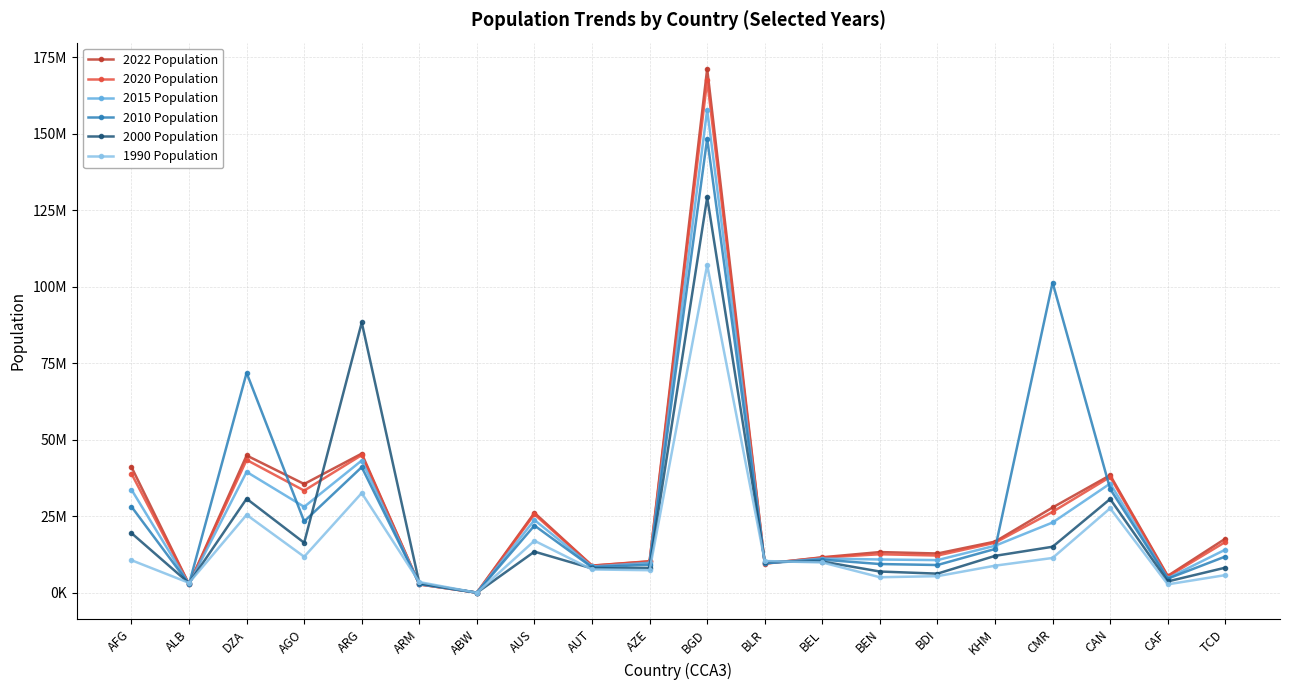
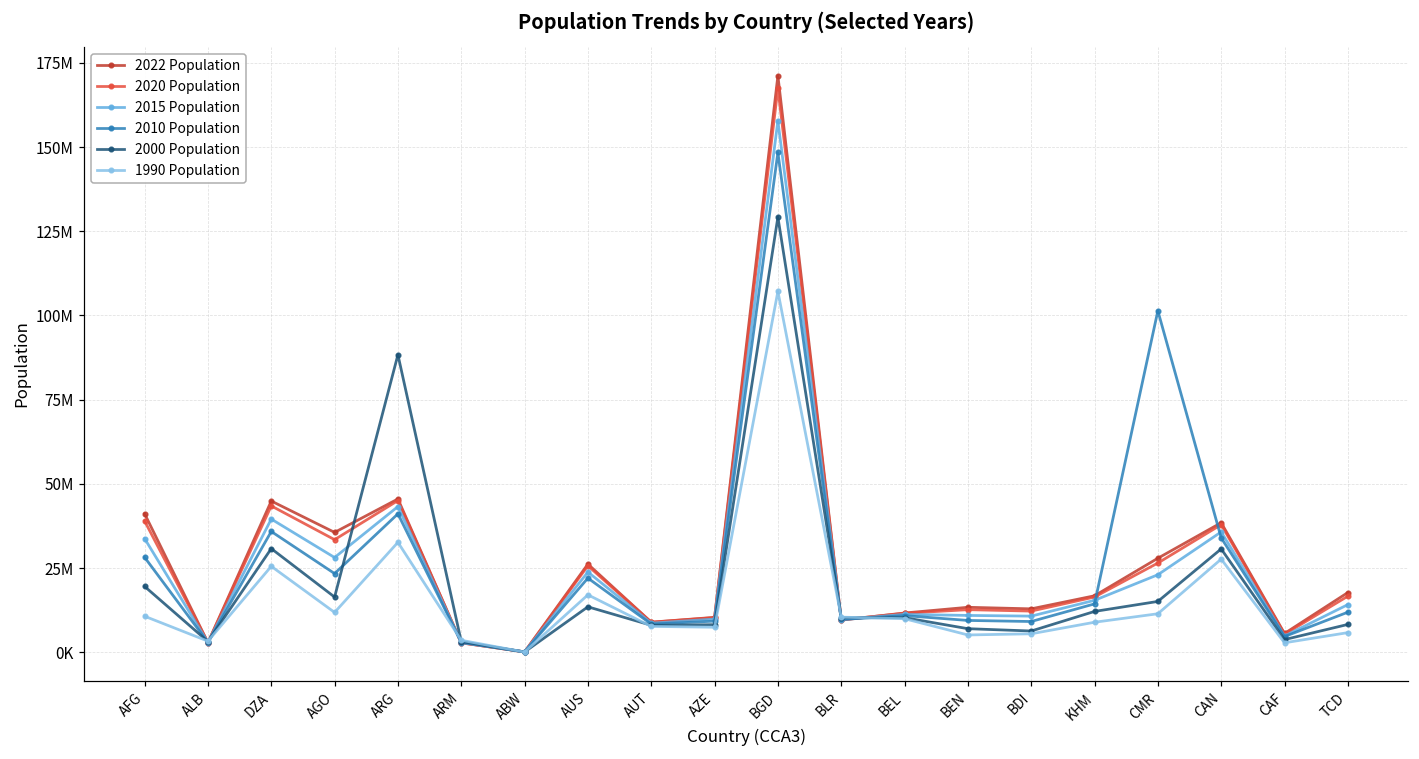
2010 Population, DZA: 72000000 -> 36000000
